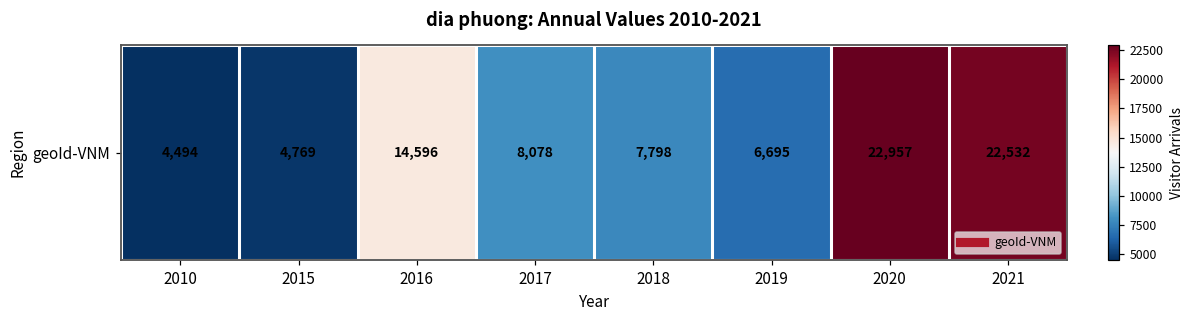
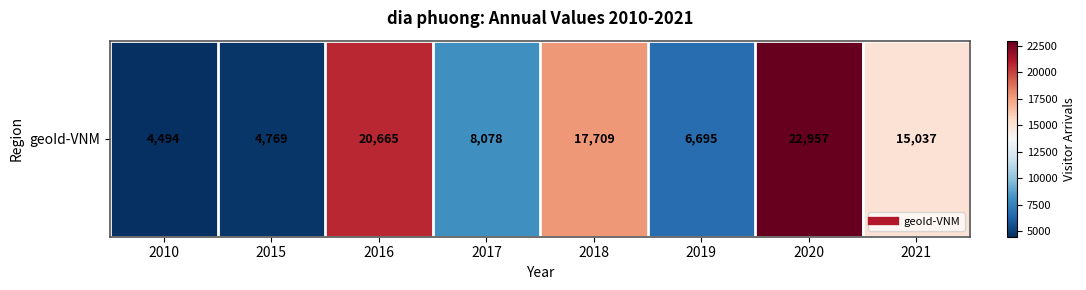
geoId-VNM, 2016: 14,596 -> 20,665
geoId-VNM, 2018: 7,798 -> 17,709
geoId-VNM, 2021: 22,532 -> 15,037
